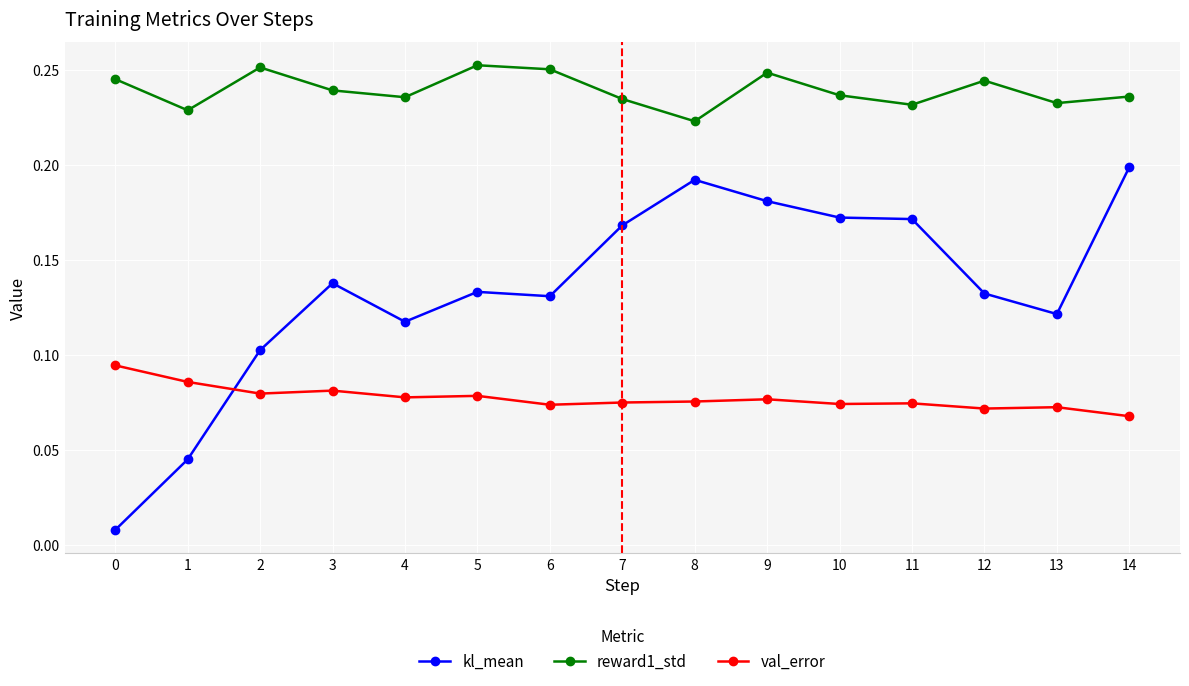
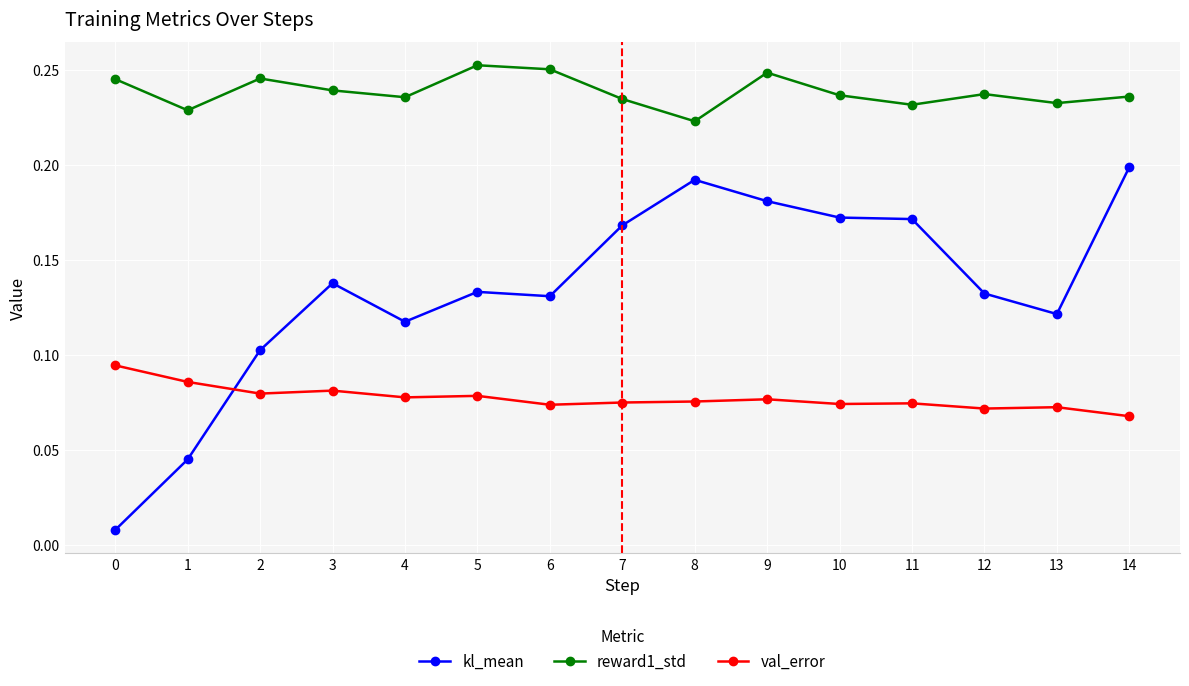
reward1_std, 2: 0.251 -> 0.245
reward1_std, 12: 0.244 -> 0.237
